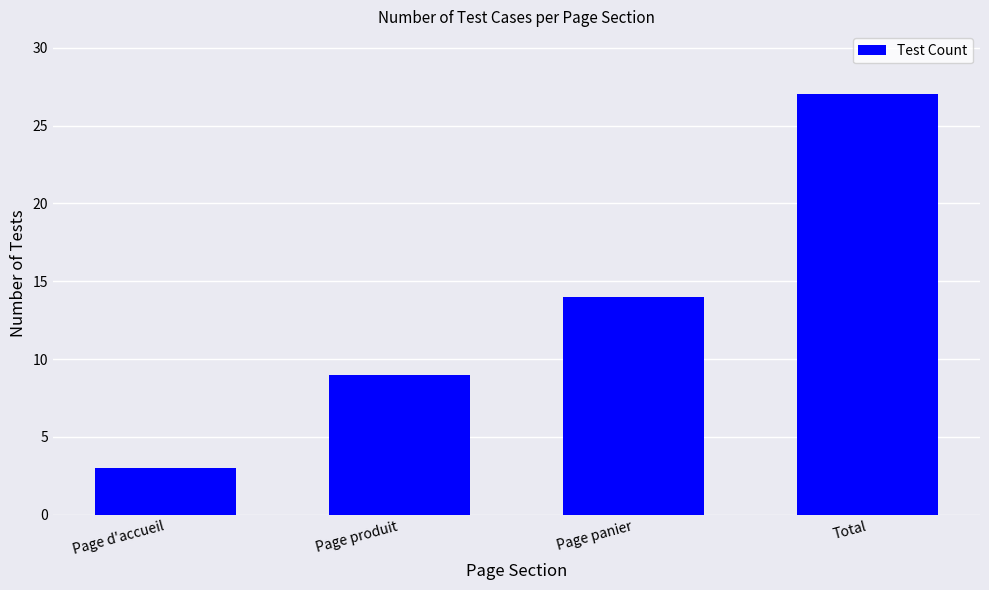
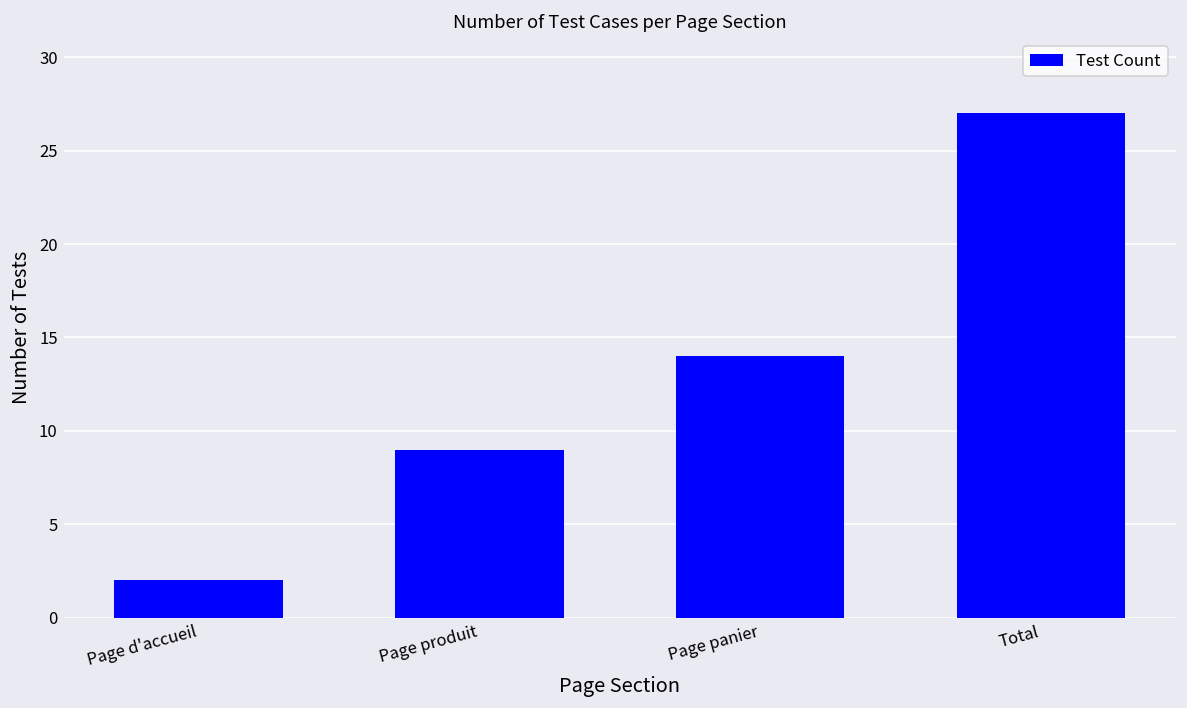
Page d'accueil: 3 -> 2
